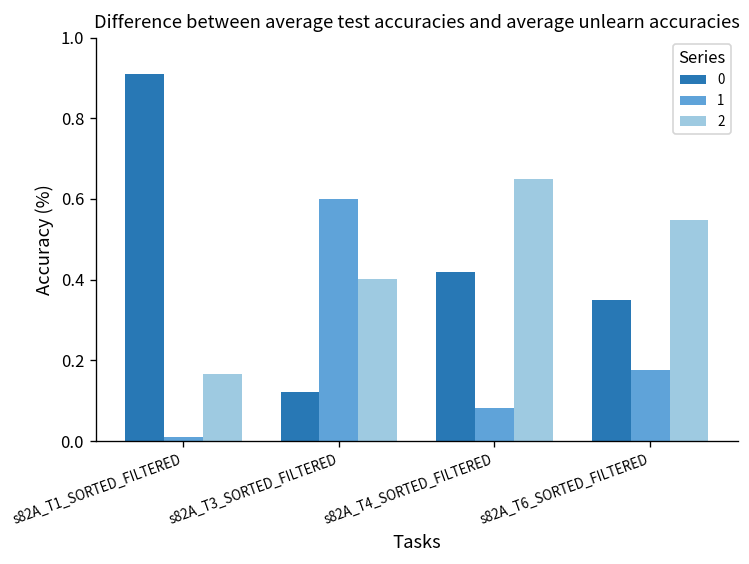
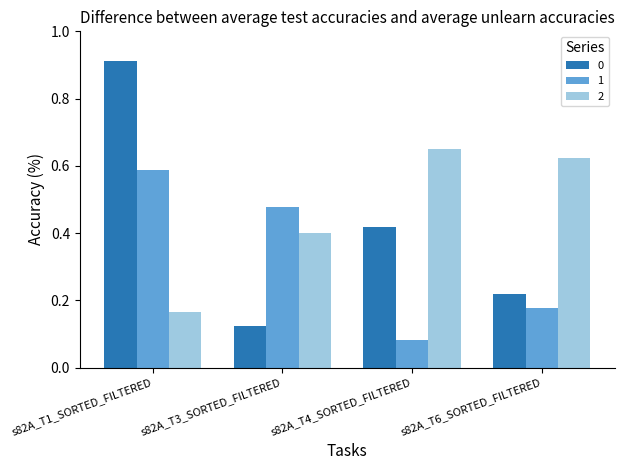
1, s82A_T1_SORTED_FILTERED: 0.01 -> 0.59
1, s82A_T3_SORTED_FILTERED: 0.60 -> 0.48
0, s82A_T6_SORTED_FILTERED: 0.35 -> 0.22
2, s82A_T6_SORTED_FILTERED: 0.55 -> 0.62
